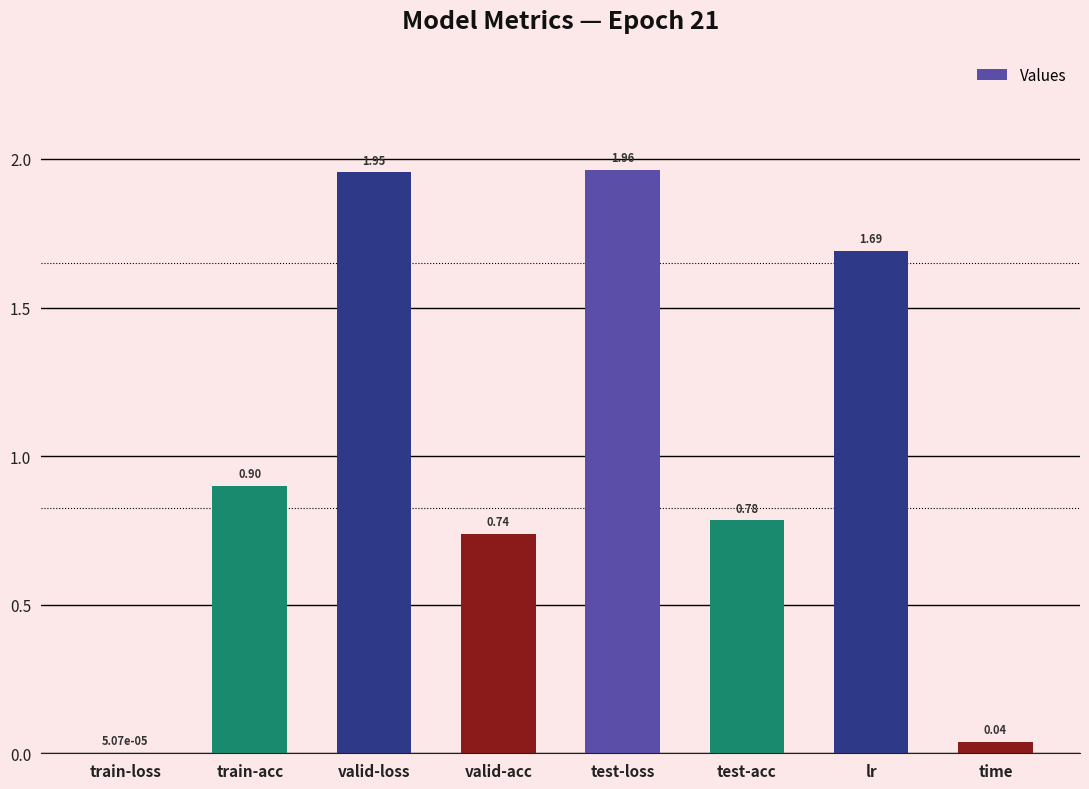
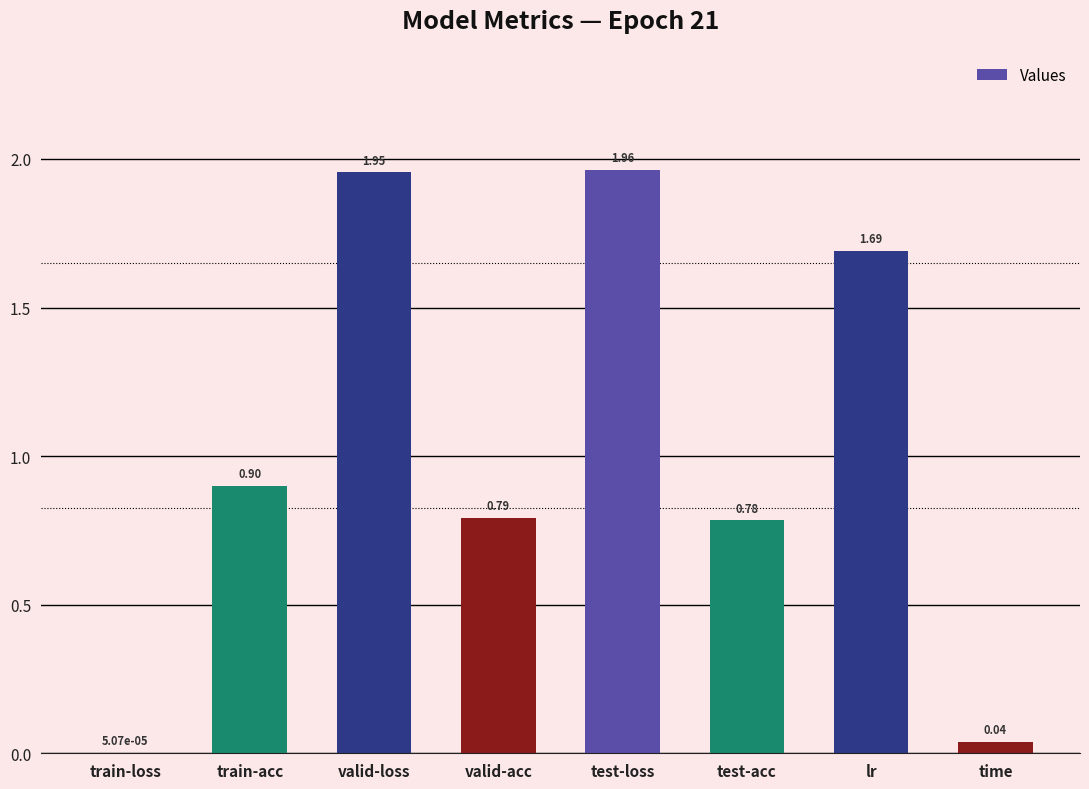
valid-acc: 0.74 -> 0.79
